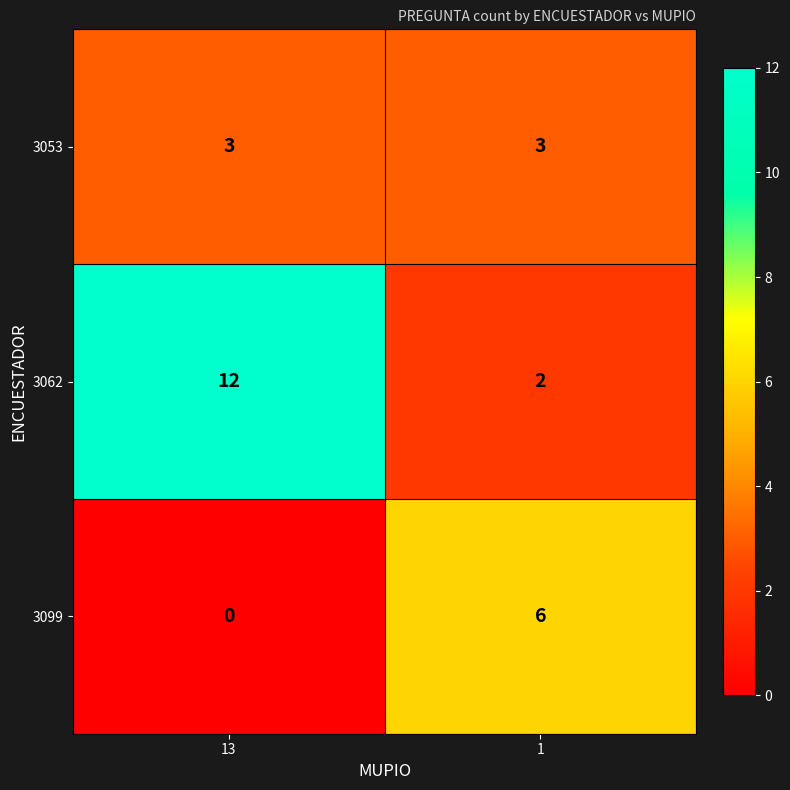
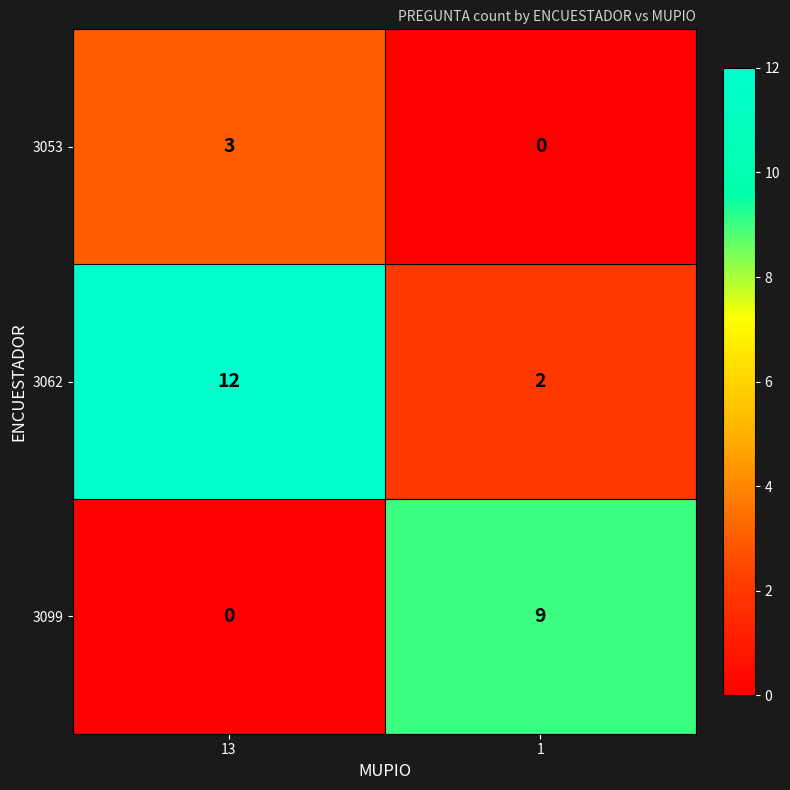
3053, 1: 3 -> 0
3099, 1: 6 -> 9
